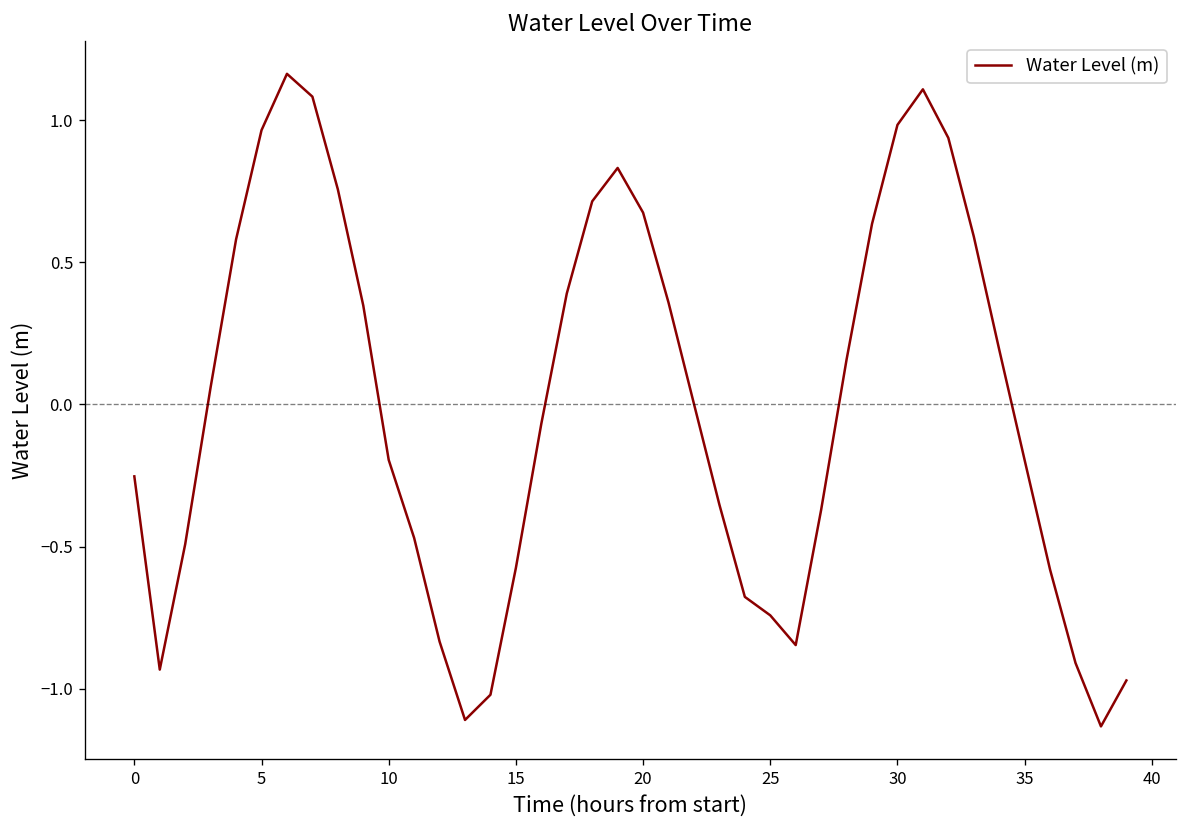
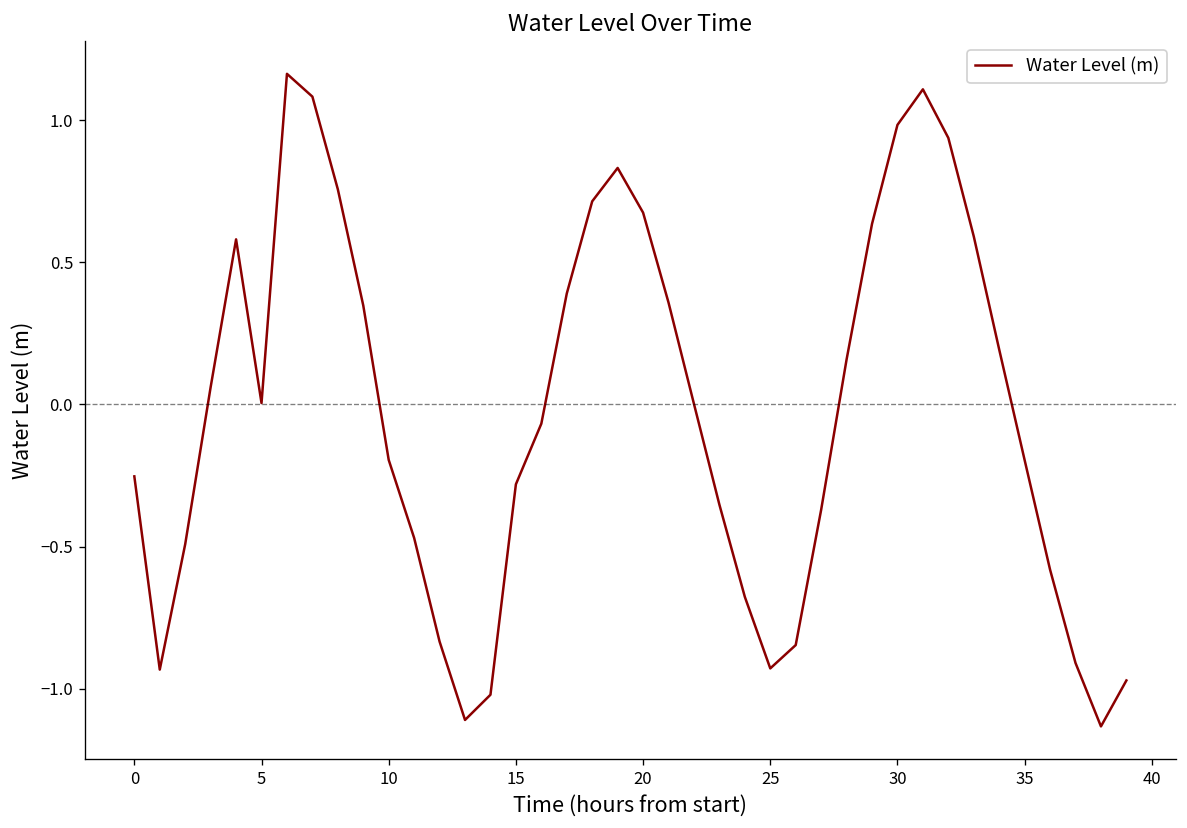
5: 0.97 -> 0.00
15: -0.58 -> -0.28
25: -0.74 -> -0.93
